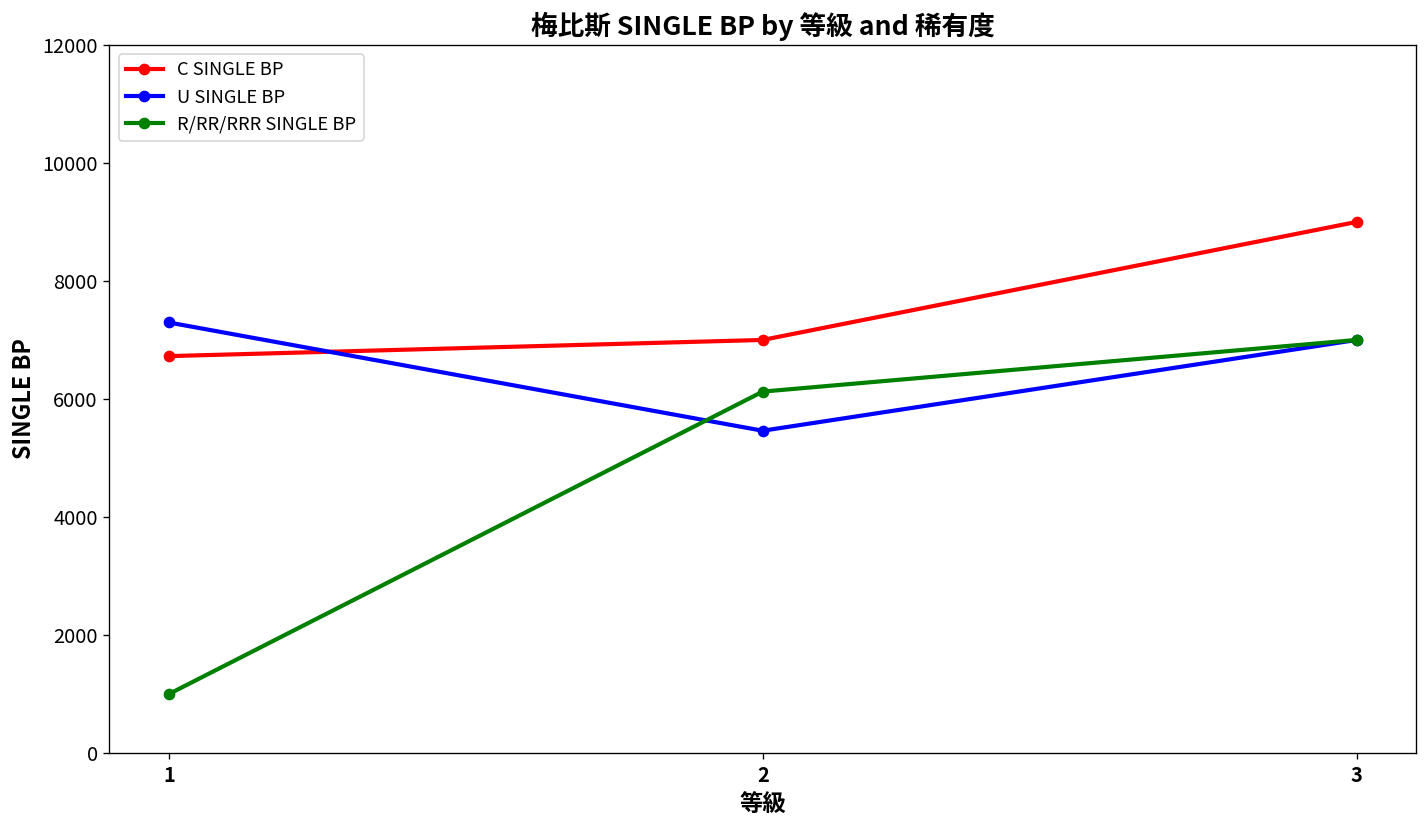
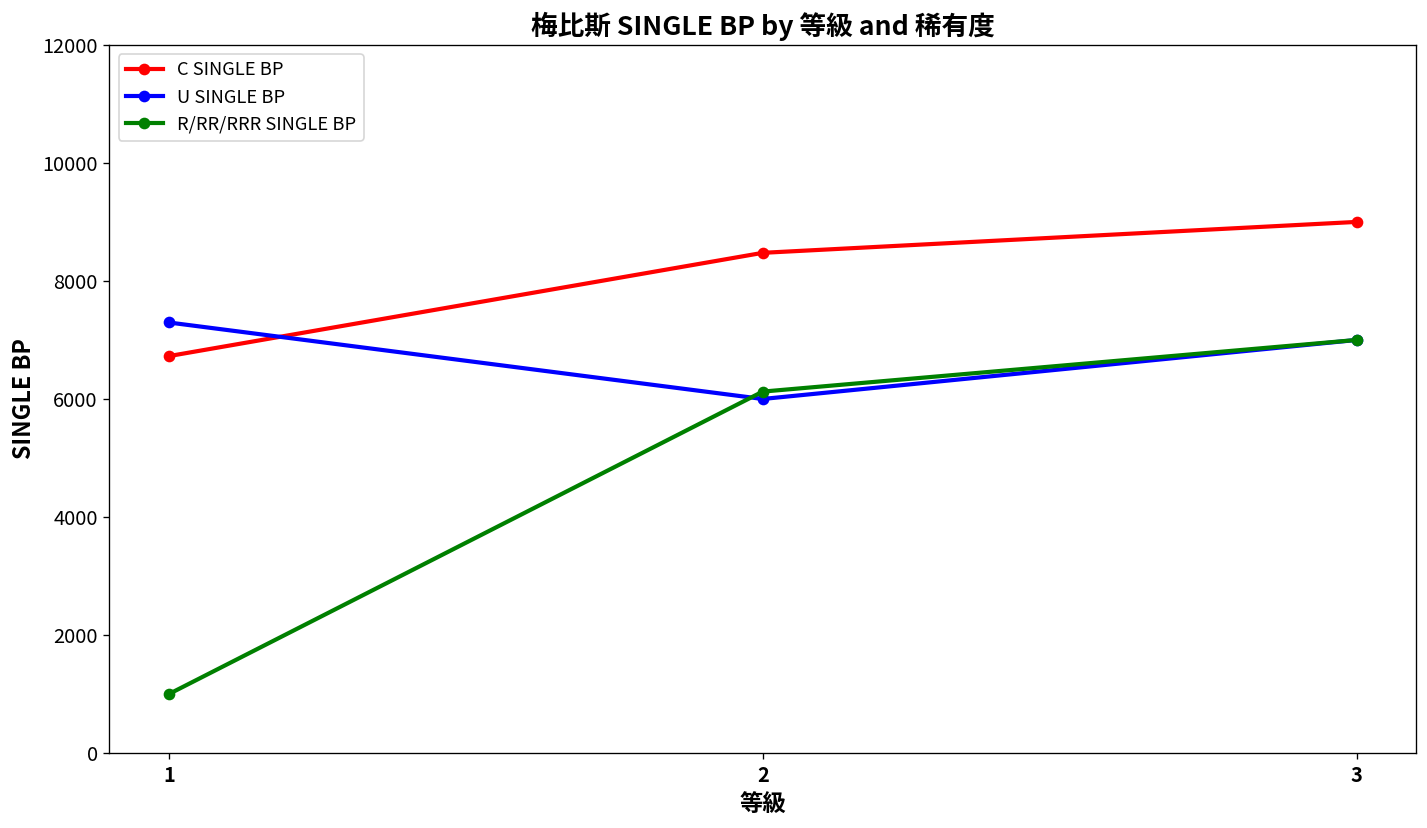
C SINGLE BP, 2: 7000 -> 8500
U SINGLE BP, 2: 5500 -> 6000
